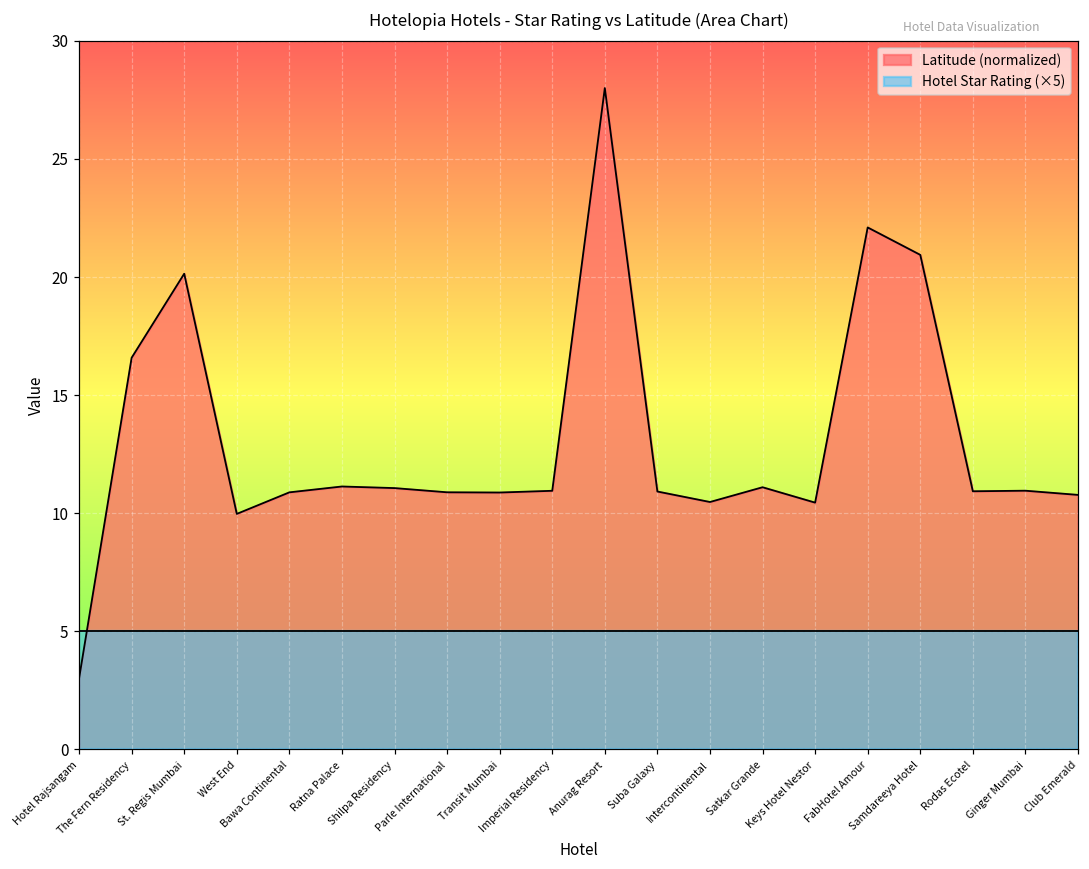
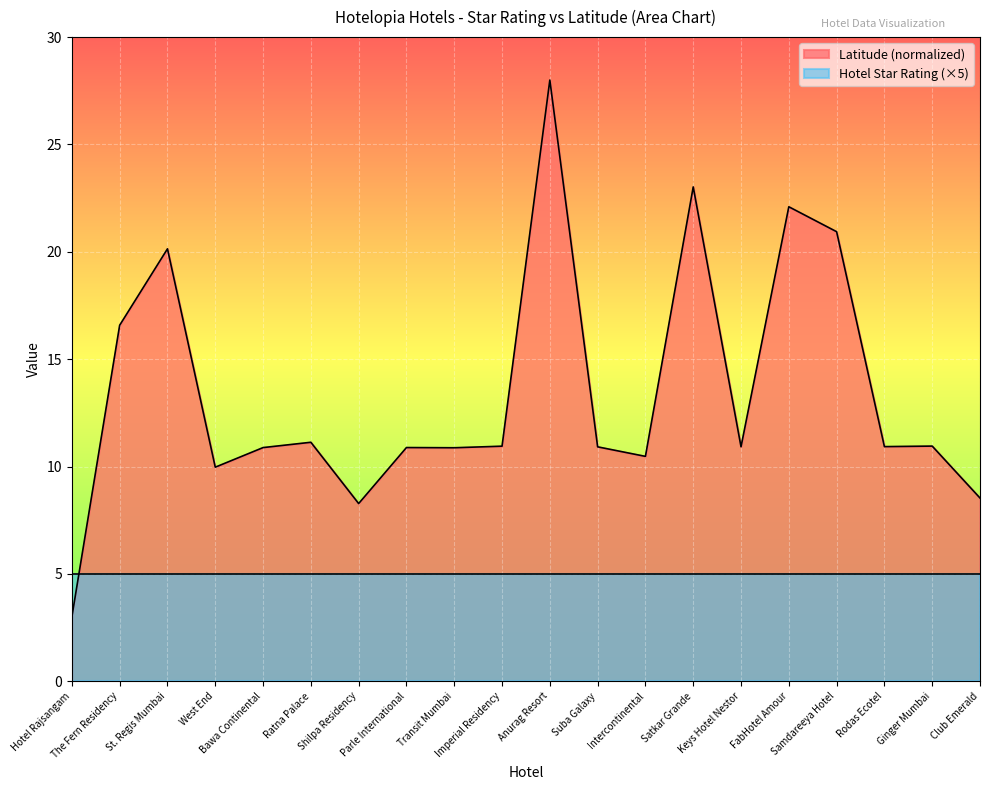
Latitude (normalized), Shilpa Residency: 11.1 -> 8.3
Latitude (normalized), Satkar Grande: 11.1 -> 23.0
Latitude (normalized), Keys Hotel Nestor: 10.4 -> 10.9
Latitude (normalized), Club Emerald: 10.8 -> 8.5
